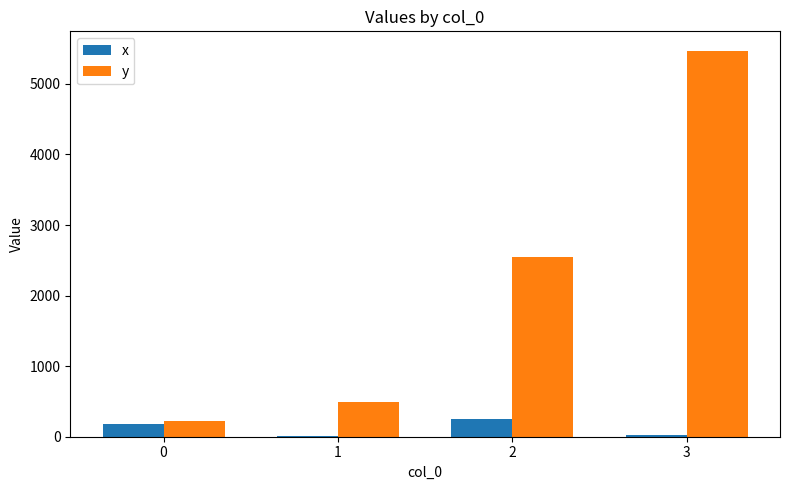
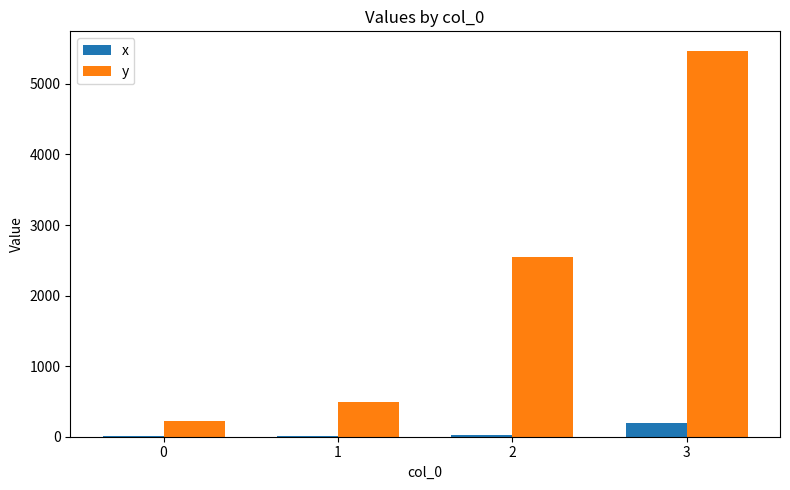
x, 0: 200 -> 0
x, 2: 300 -> 0
x, 3: 0 -> 200
